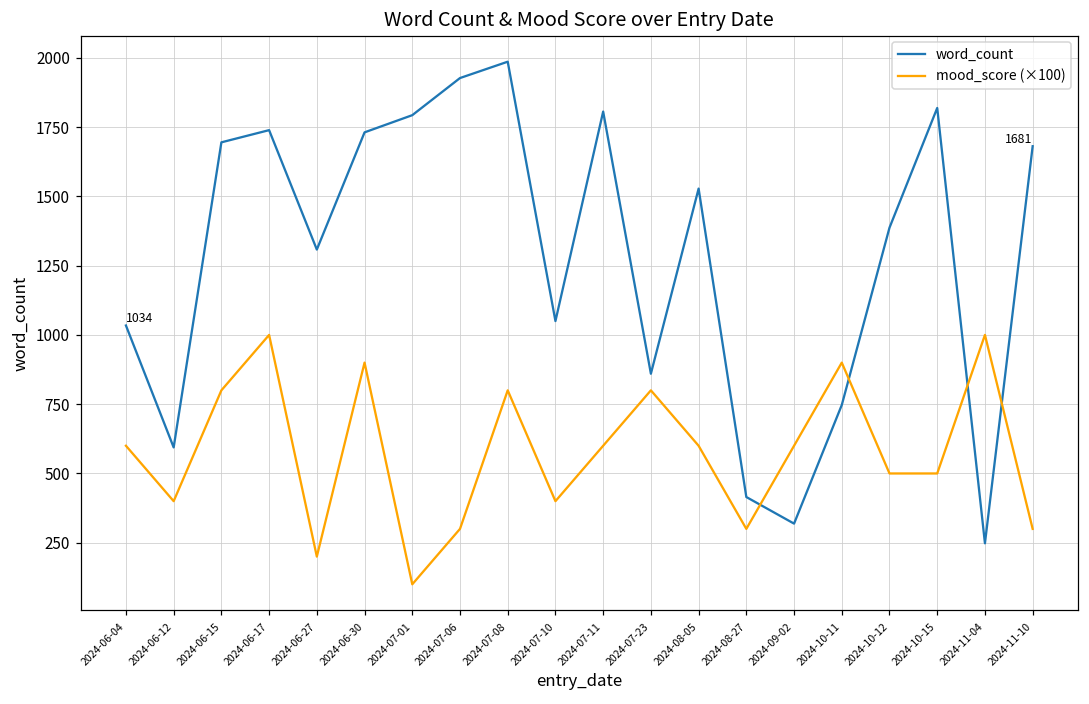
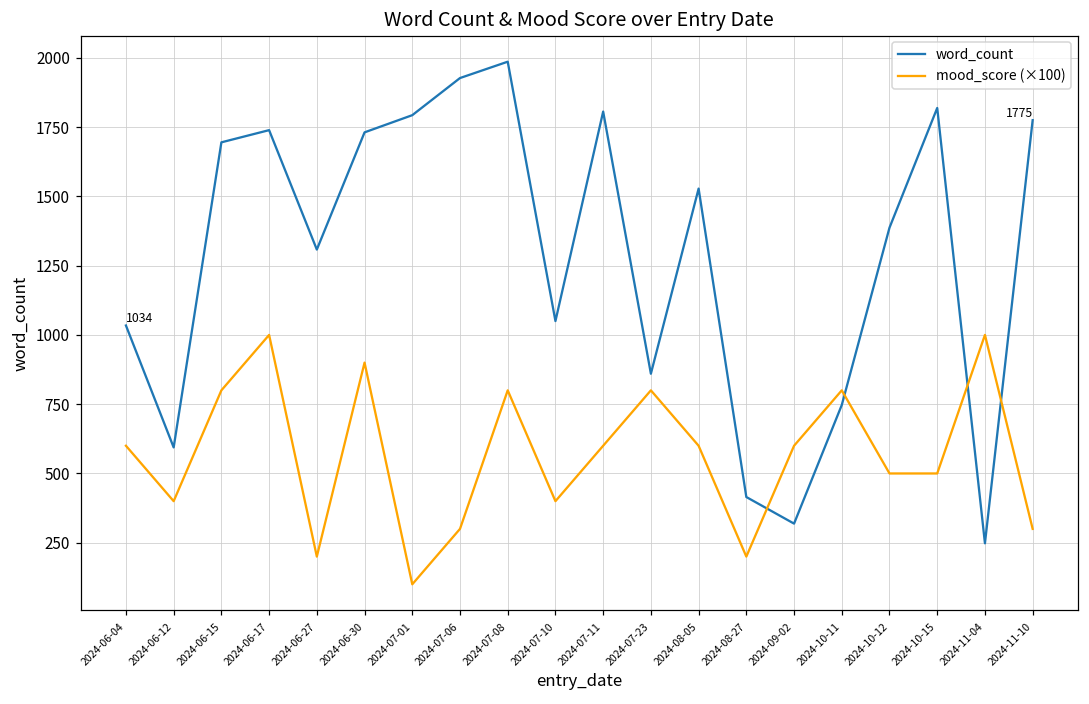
mood_score (×100), 2024-08-27: 300 -> 200
mood_score (×100), 2024-10-11: 900 -> 800
word_count, 2024-11-10: 1681 -> 1775
